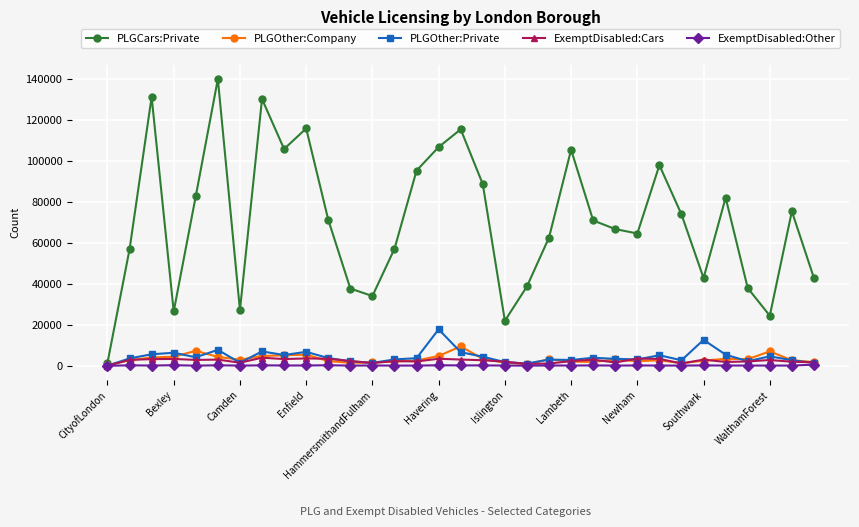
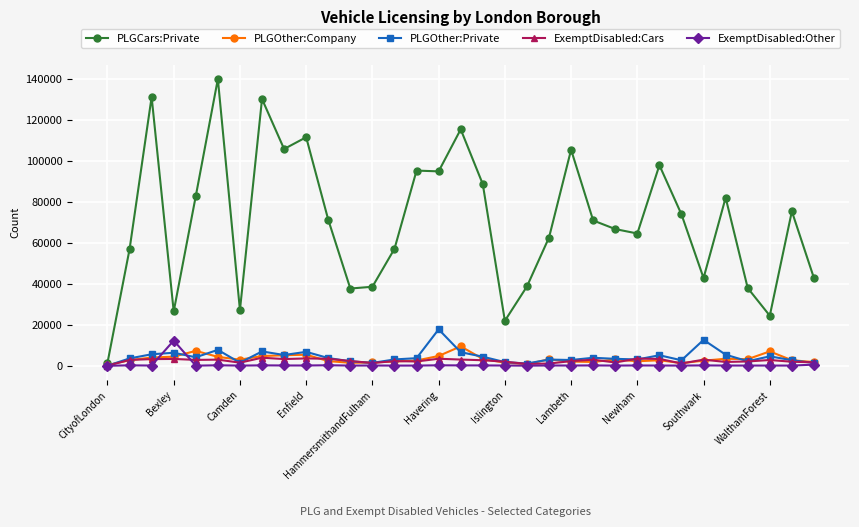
ExemptDisabled:Other, Bexley: 0 -> 12000
PLGCars:Private, Enfield: 116000 -> 111000
PLGCars:Private, HammersmithandFulham: 34000 -> 39000
PLGCars:Private, Havering: 107000 -> 95000
